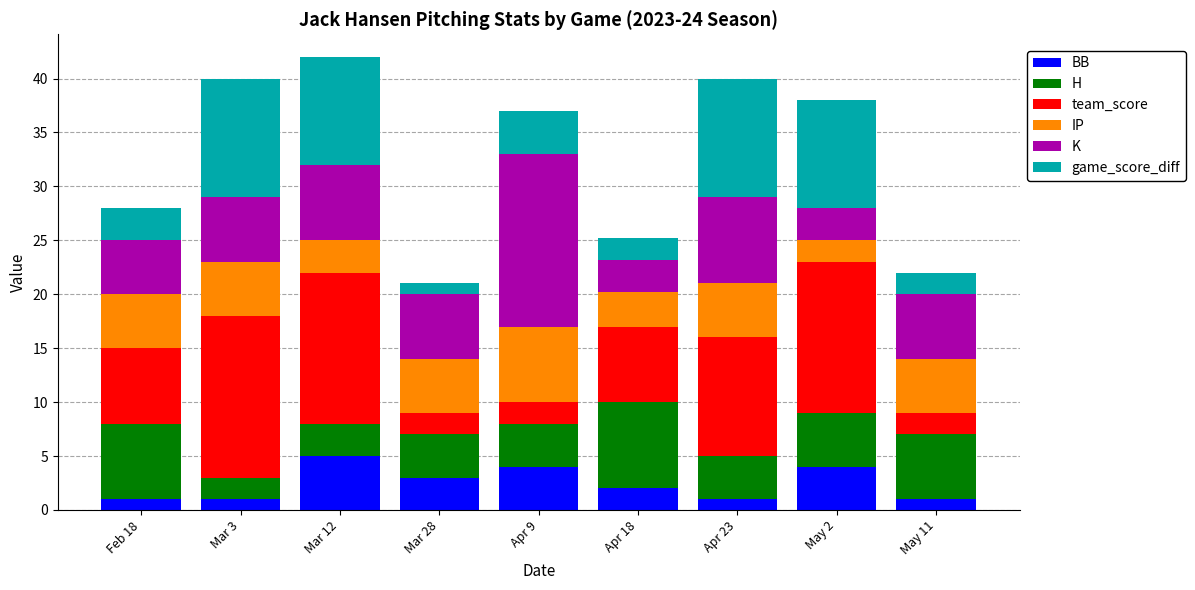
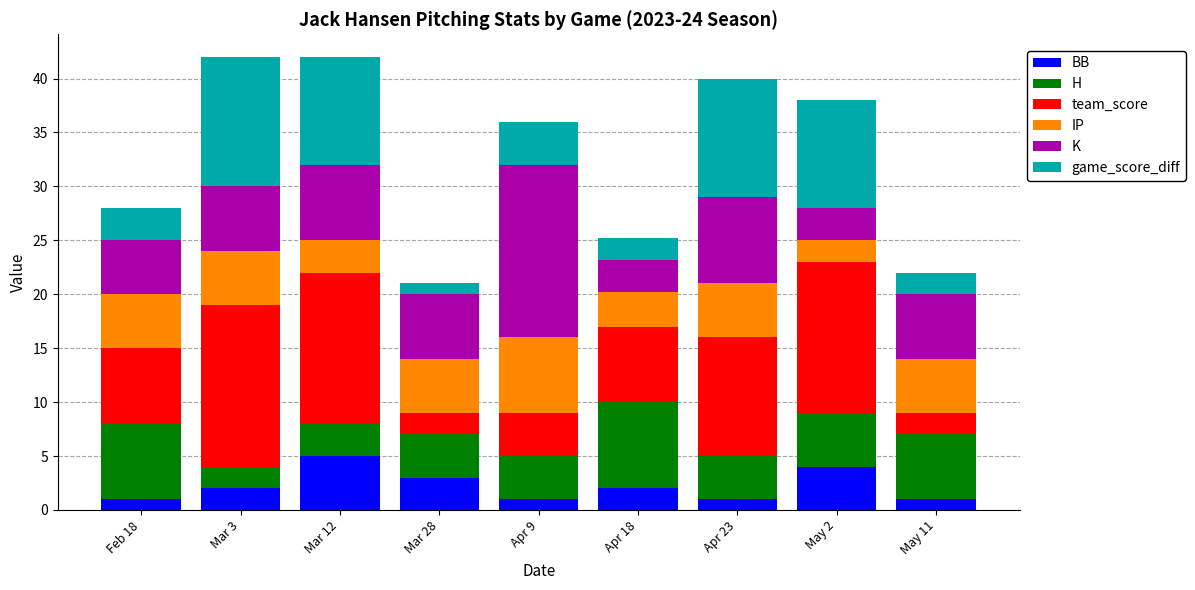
BB, Mar 3: 1 -> 2
game_score_diff, Mar 3: 11 -> 12
BB, Apr 9: 4 -> 1
team_score, Apr 9: 2 -> 4
